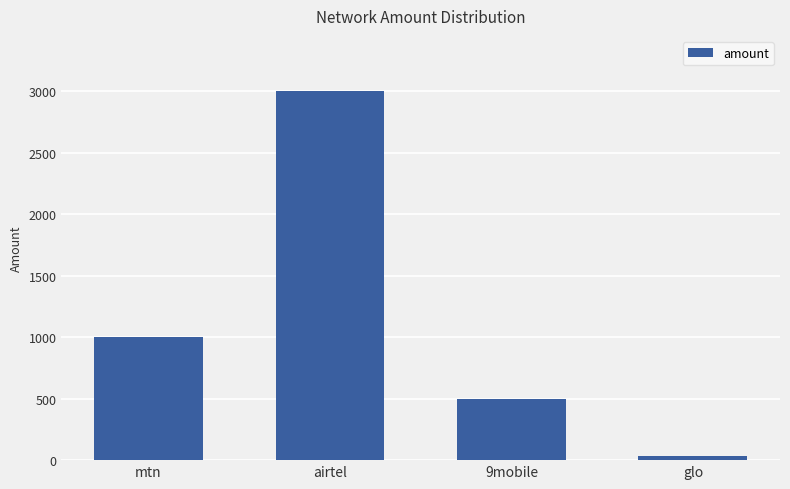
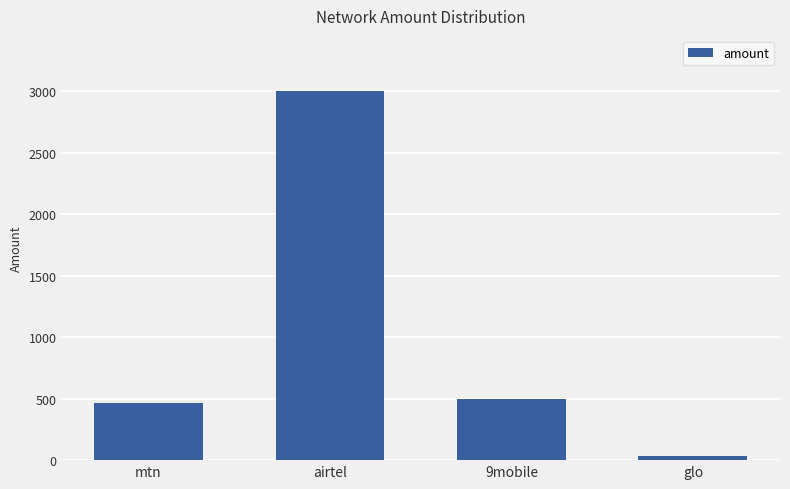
mtn: 1000 -> 460
